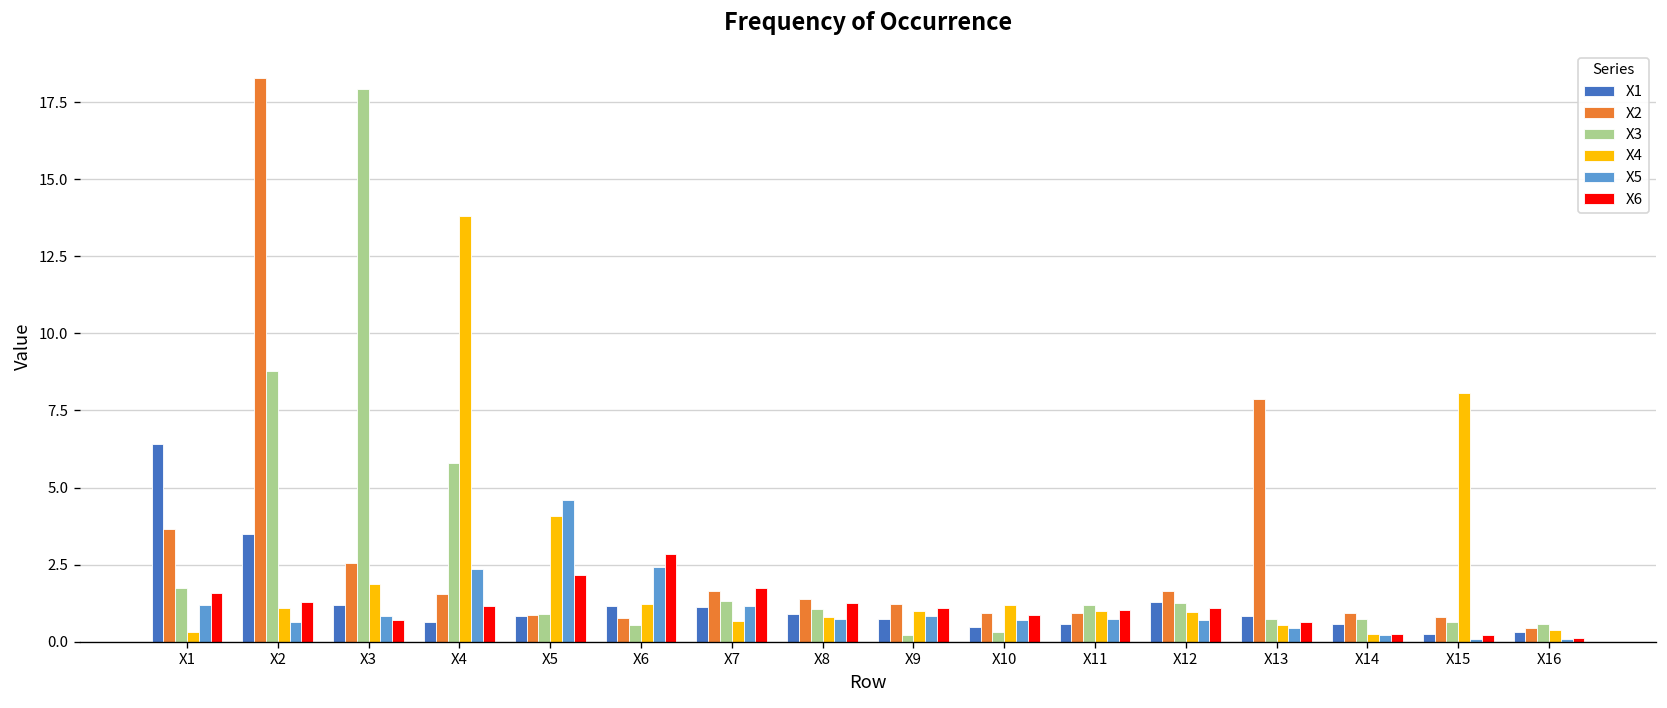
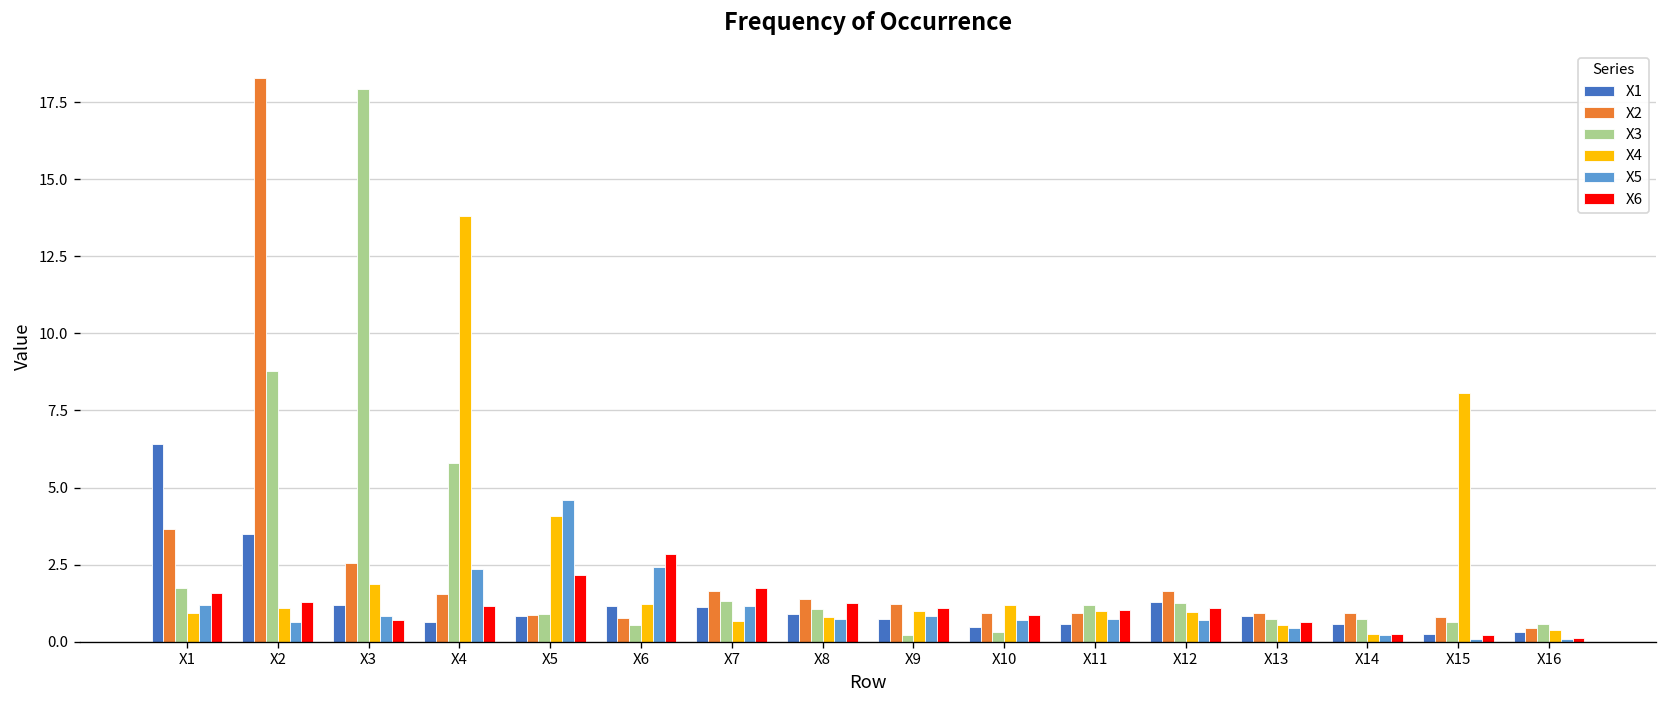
X4, X1: 0.3 -> 0.9
X2, X13: 7.9 -> 0.9
